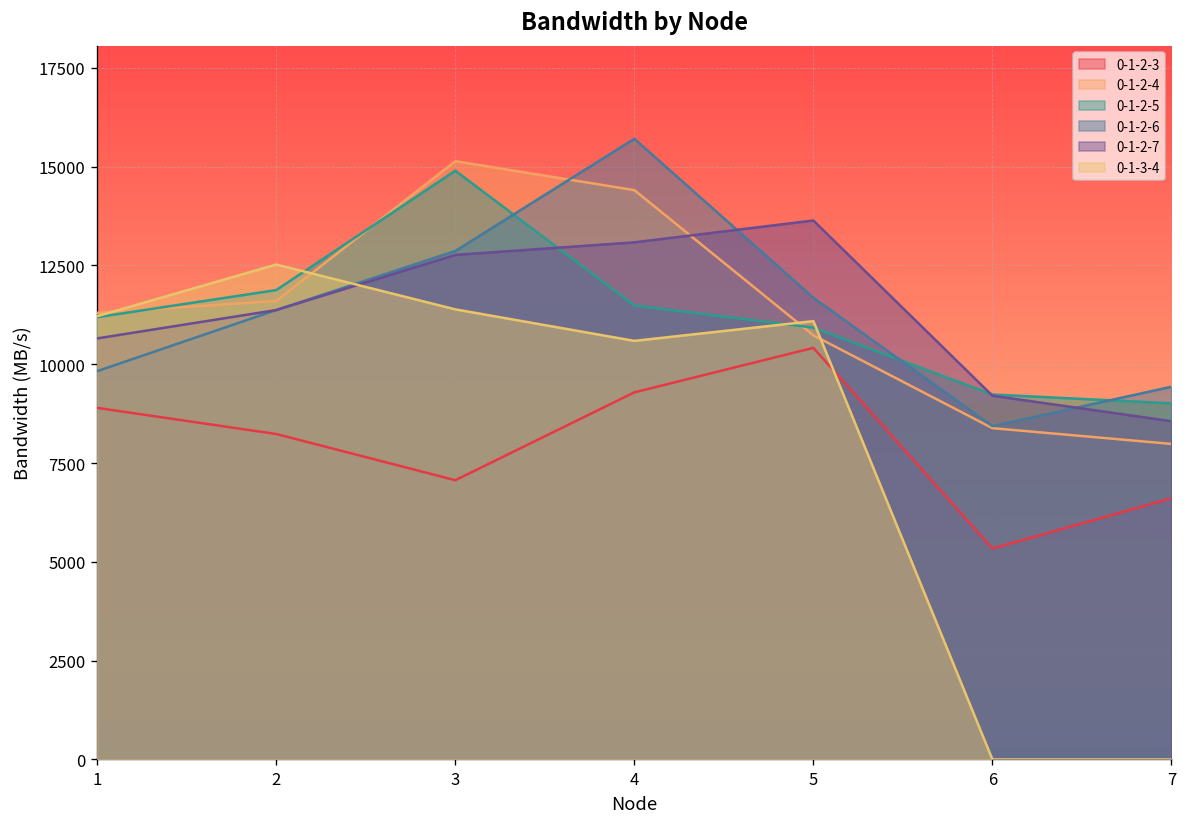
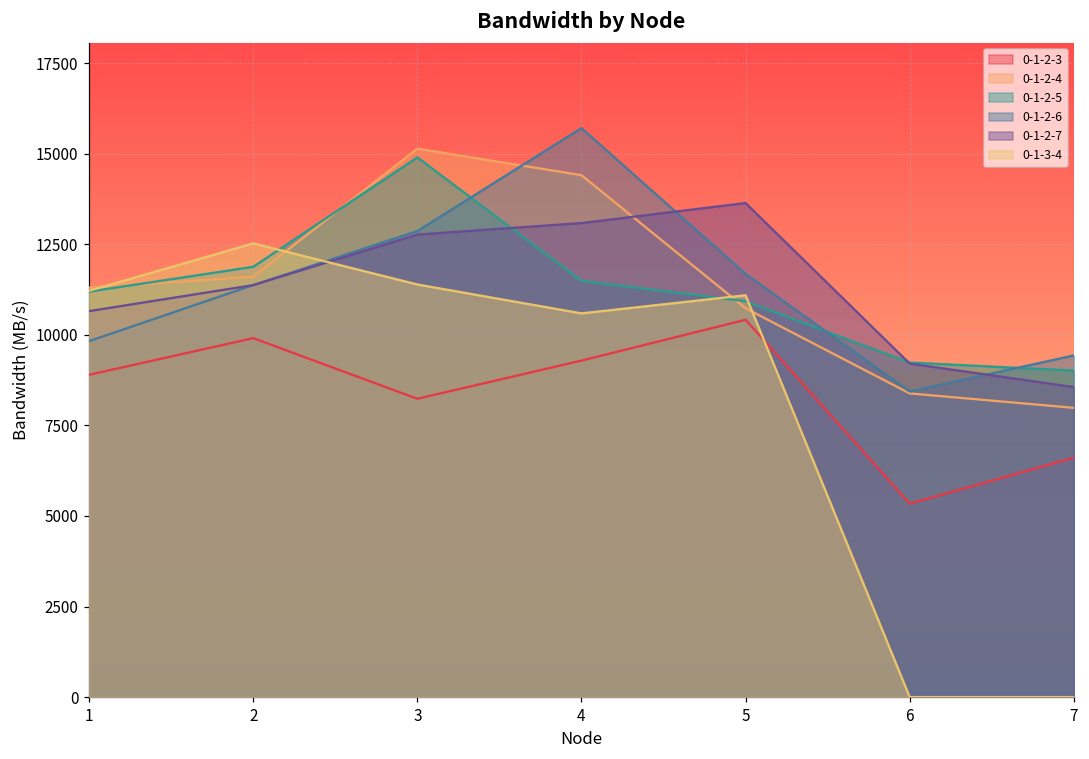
0-1-2-3, 2: 8200 -> 9900
0-1-2-3, 3: 7100 -> 8200
